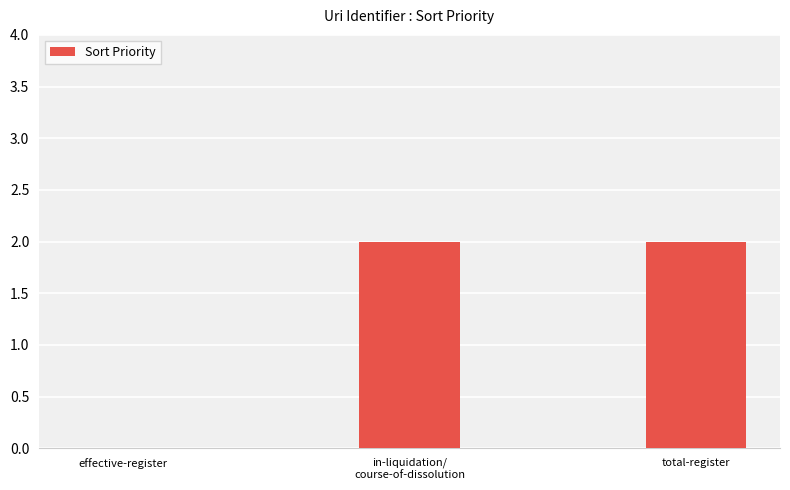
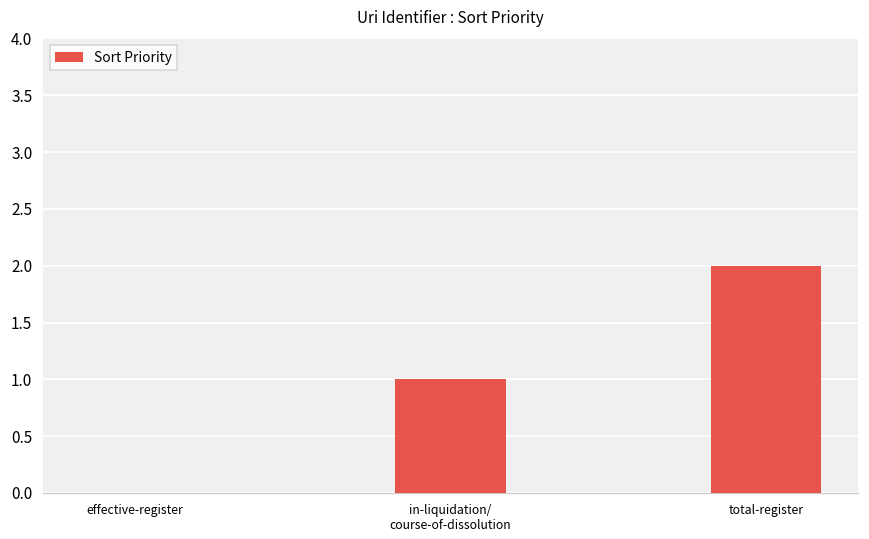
in-liquidation/ course-of-dissolution: 2 -> 1
